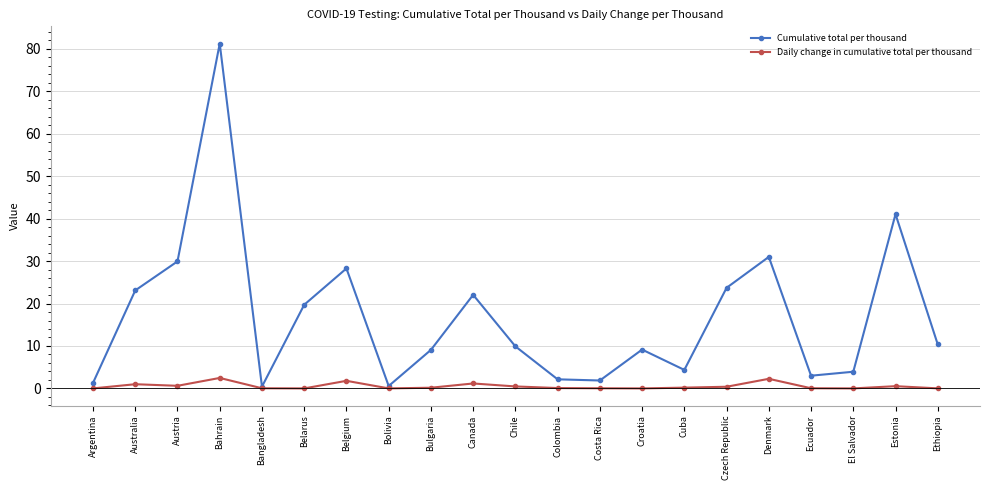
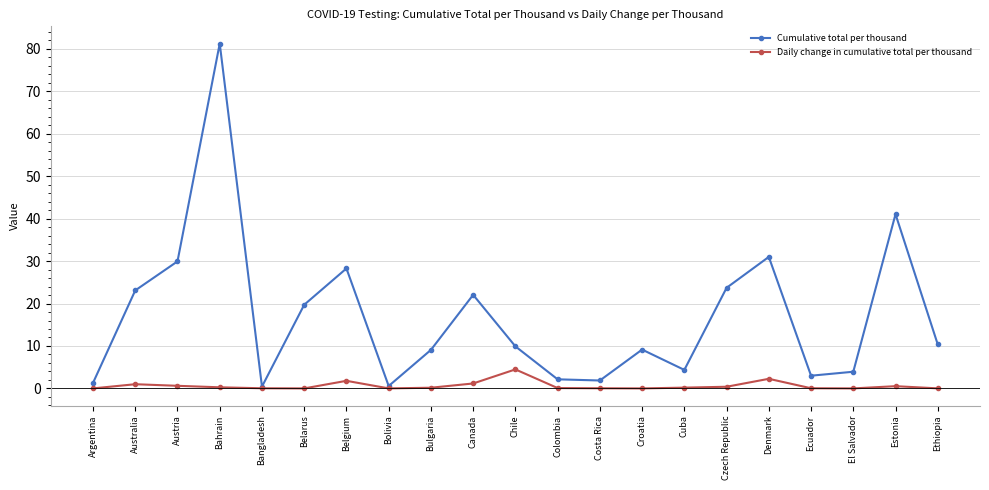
Daily change in cumulative total per thousand, Bahrain: 2 -> 0
Daily change in cumulative total per thousand, Chile: 0 -> 4
